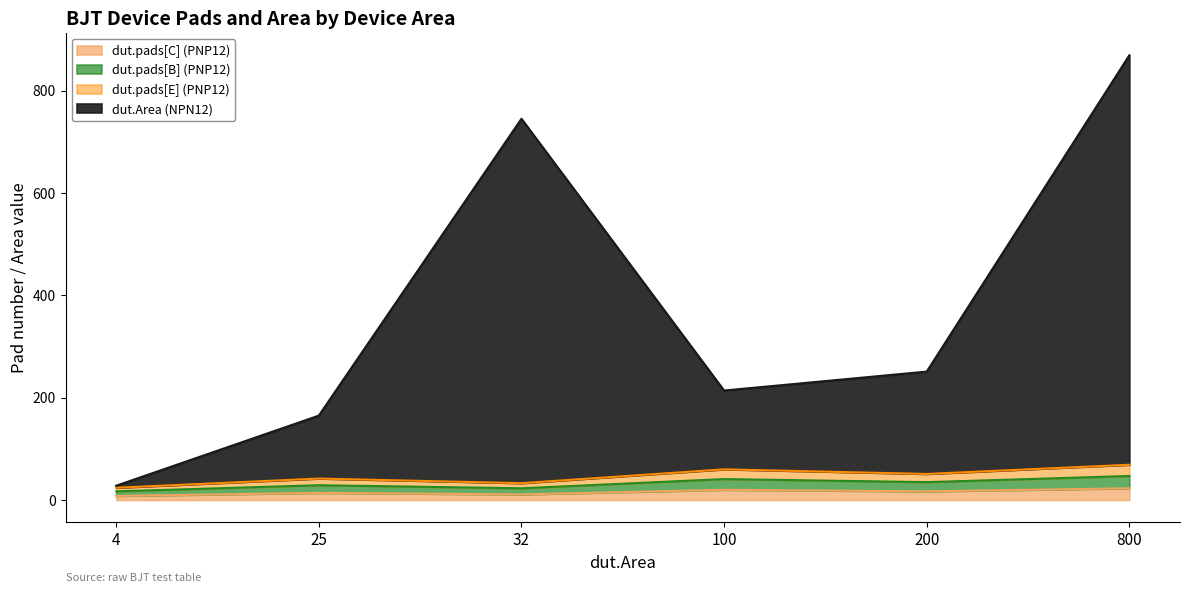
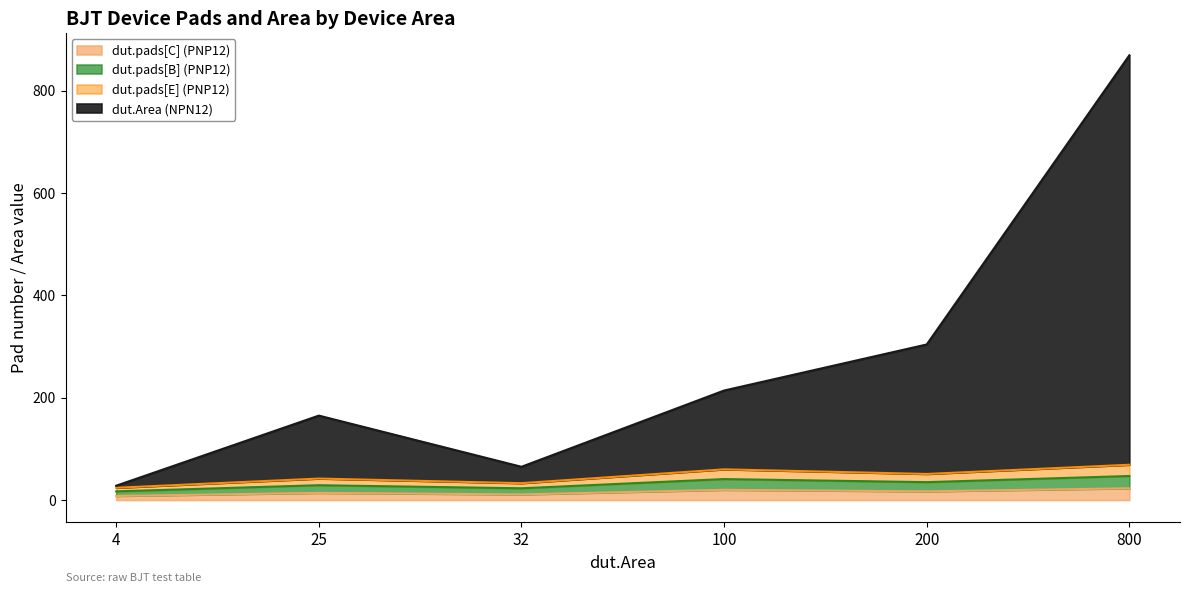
dut.Area (NPN12), 32: 710 -> 30
dut.Area (NPN12), 200: 200 -> 250
